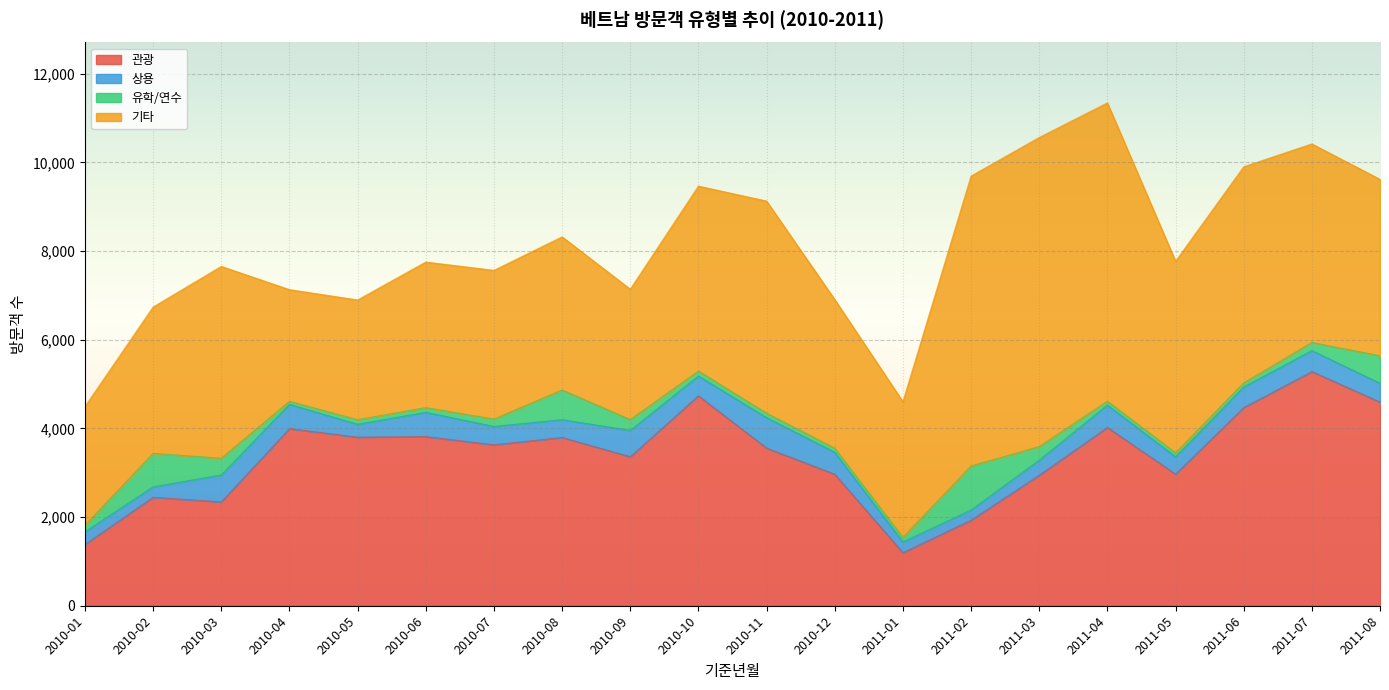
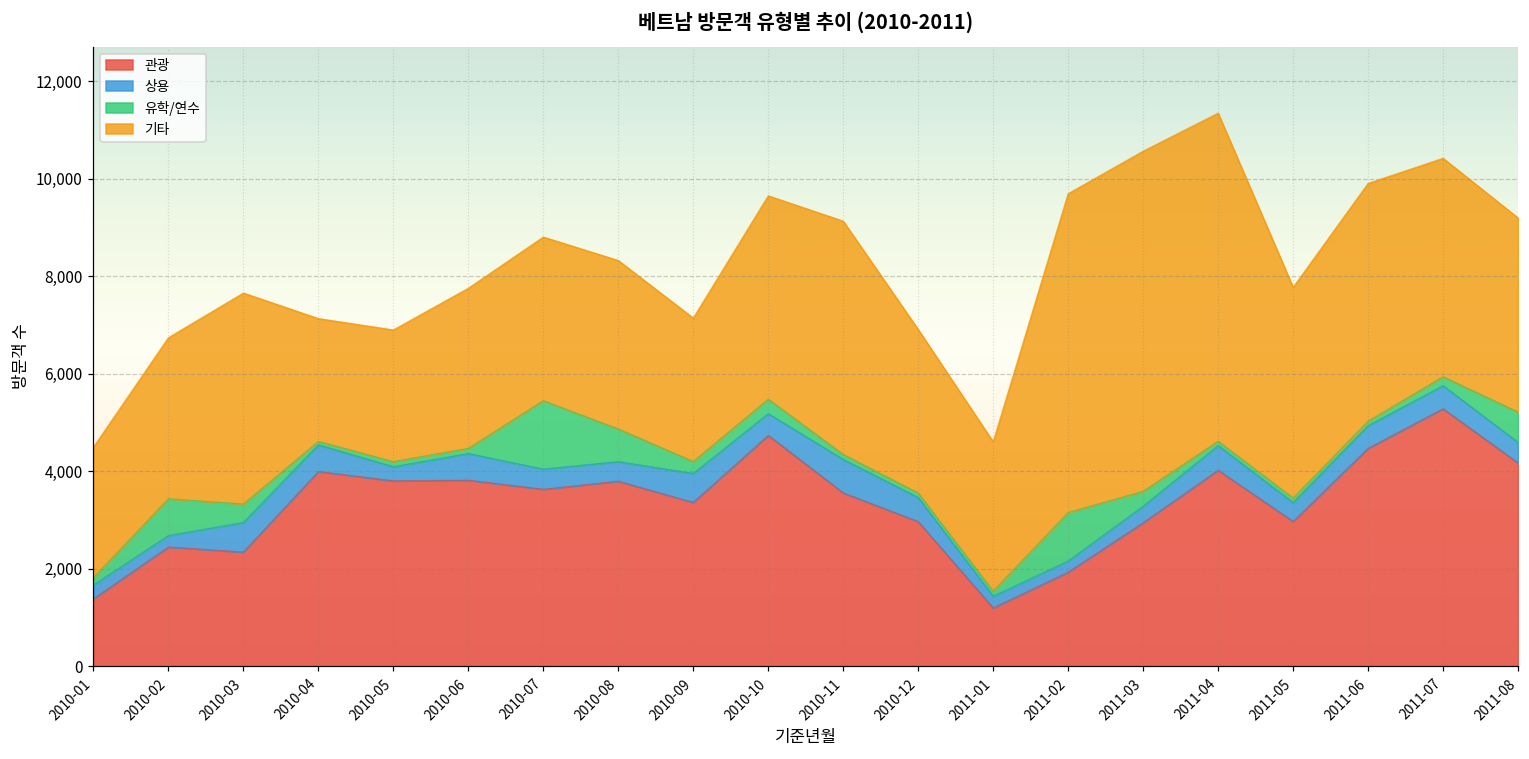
유학/연수, 2010-07: 200 -> 1,400
유학/연수, 2010-10: 100 -> 300
관광, 2011-08: 4,600 -> 4,200
